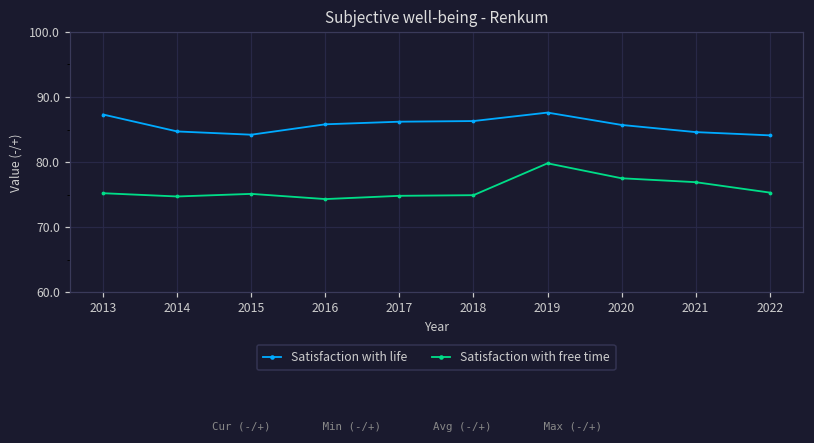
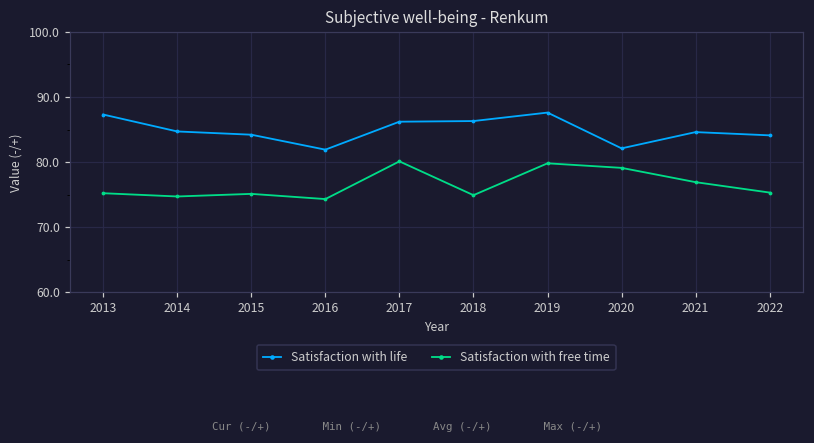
Satisfaction with life, 2016: 86 -> 82
Satisfaction with free time, 2017: 75 -> 80
Satisfaction with life, 2020: 86 -> 82
Satisfaction with free time, 2020: 78 -> 79
